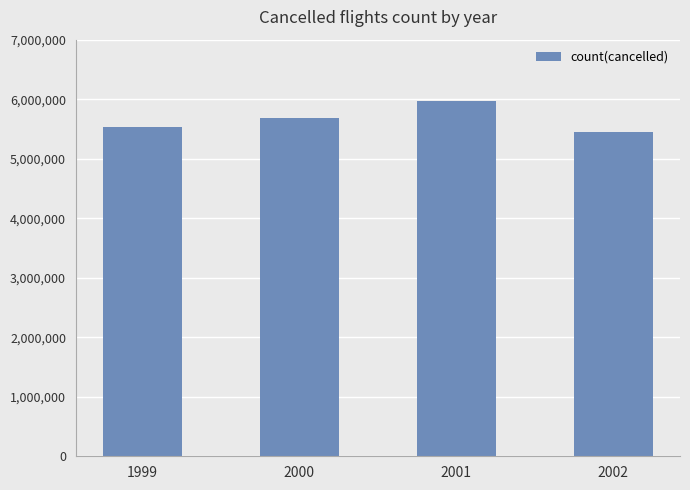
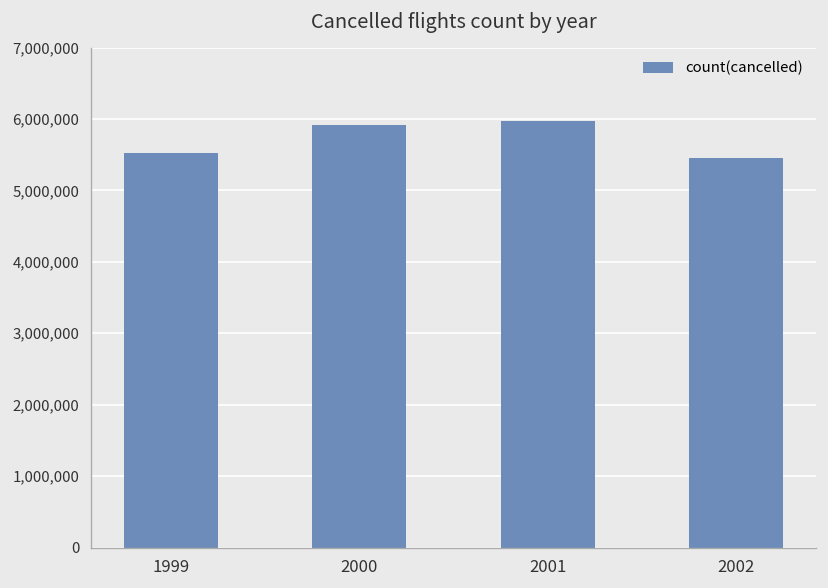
2000: 5,700,000 -> 5,900,000
